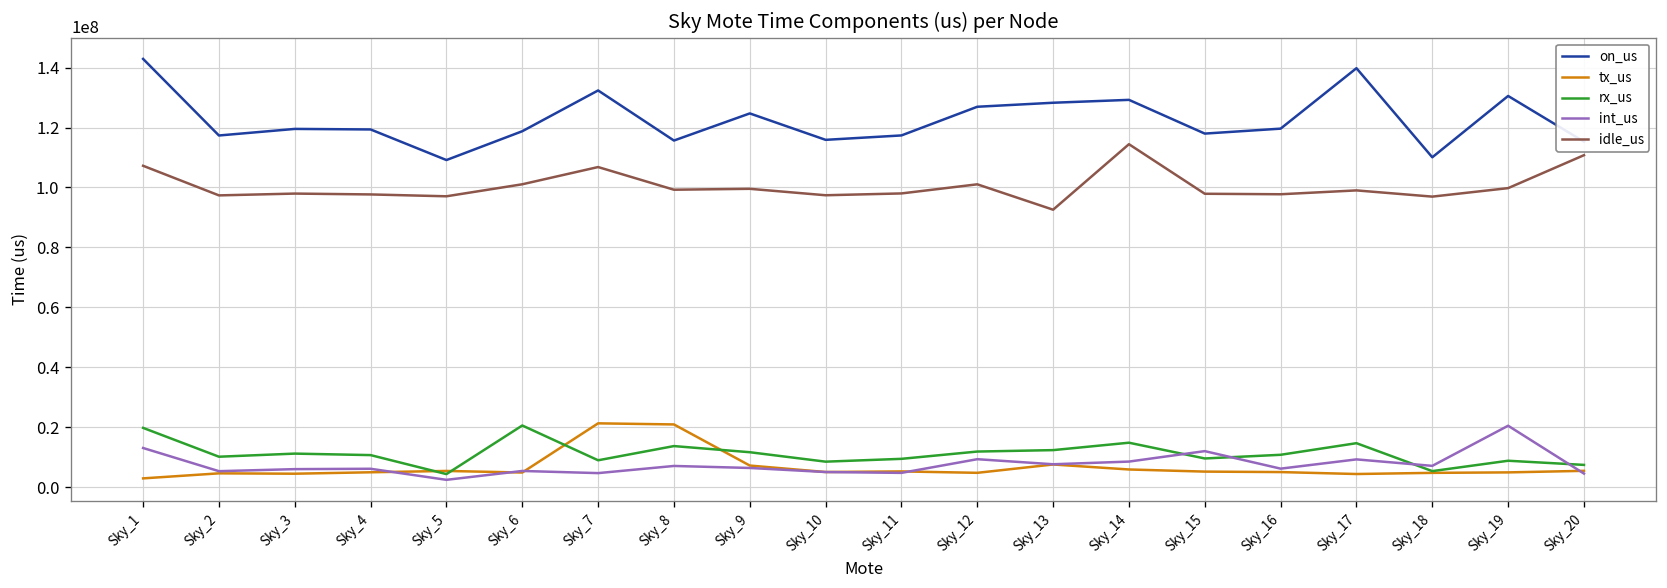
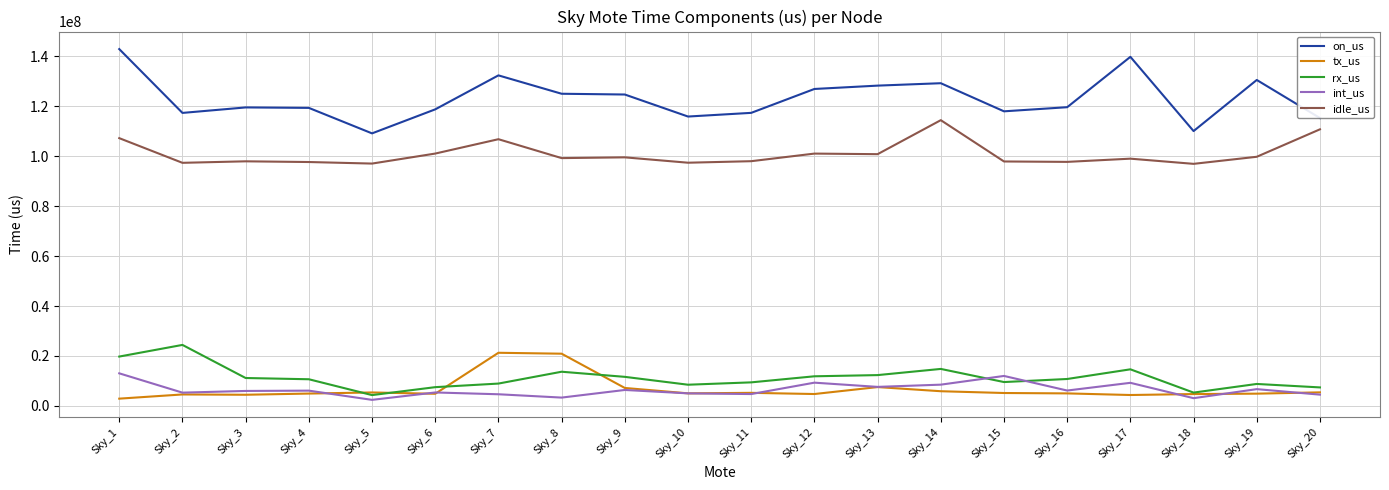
rx_us, Sky_2: 10000000 -> 24000000
rx_us, Sky_6: 21000000 -> 7000000
on_us, Sky_8: 116000000 -> 125000000
int_us, Sky_8: 7000000 -> 3000000
idle_us, Sky_13: 93000000 -> 101000000
int_us, Sky_18: 7000000 -> 3000000
int_us, Sky_19: 20000000 -> 7000000
